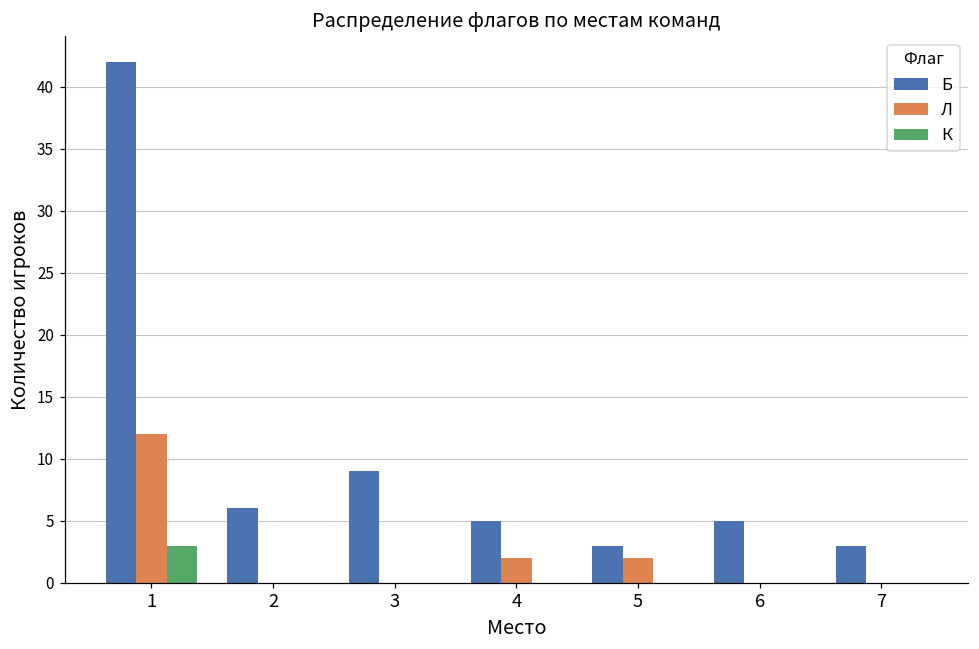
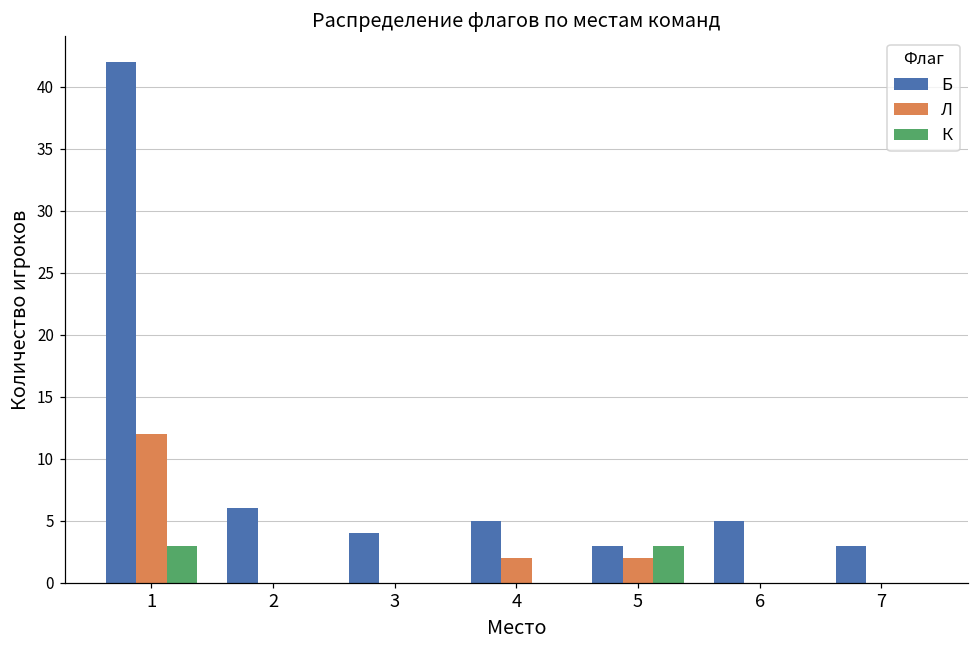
Б, 3: 9 -> 4
К, 5: 0 -> 3
